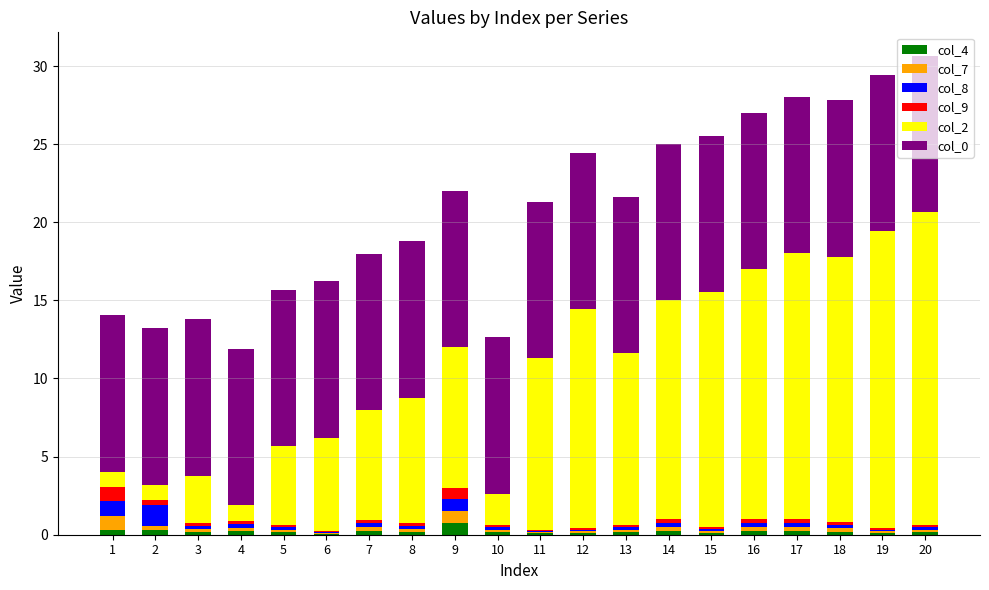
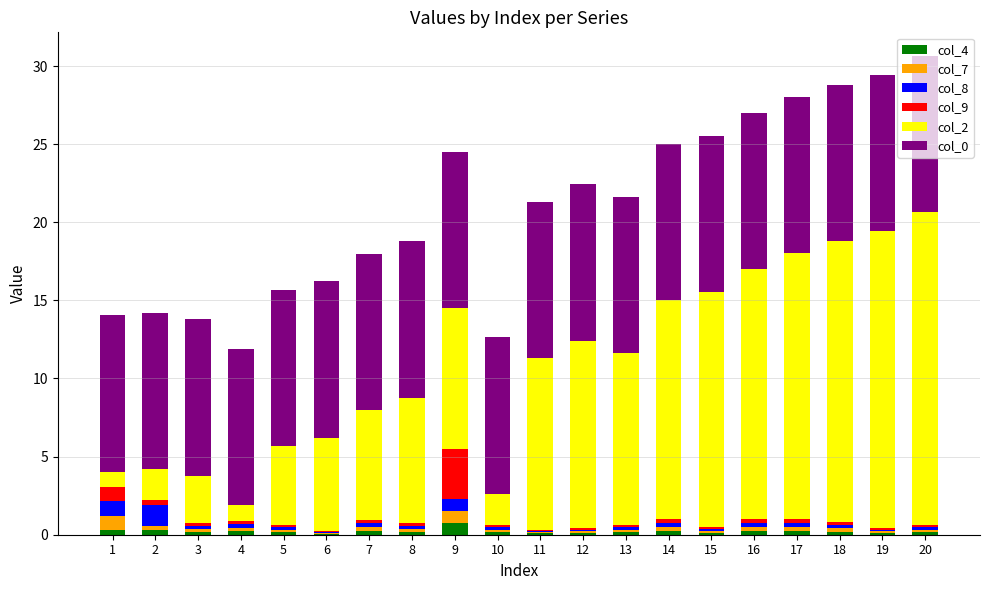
col_2, 2: 1 -> 2
col_9, 9: 0.8 -> 3.2
col_2, 12: 14 -> 12
col_2, 18: 17 -> 18
